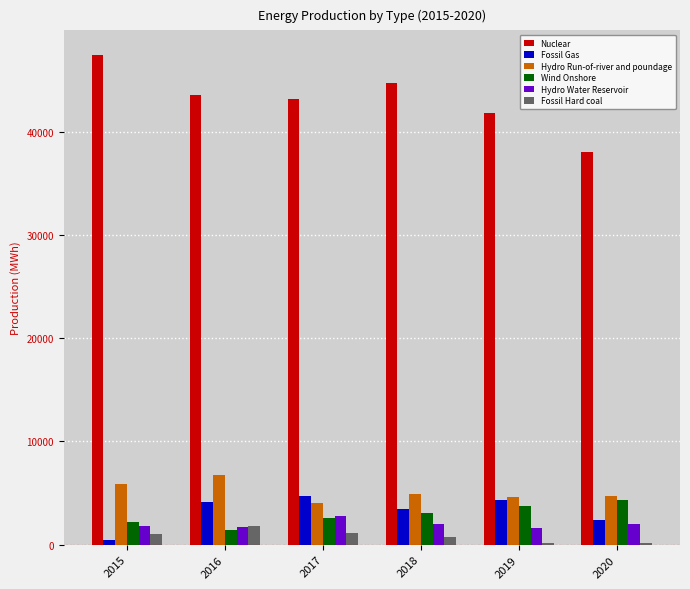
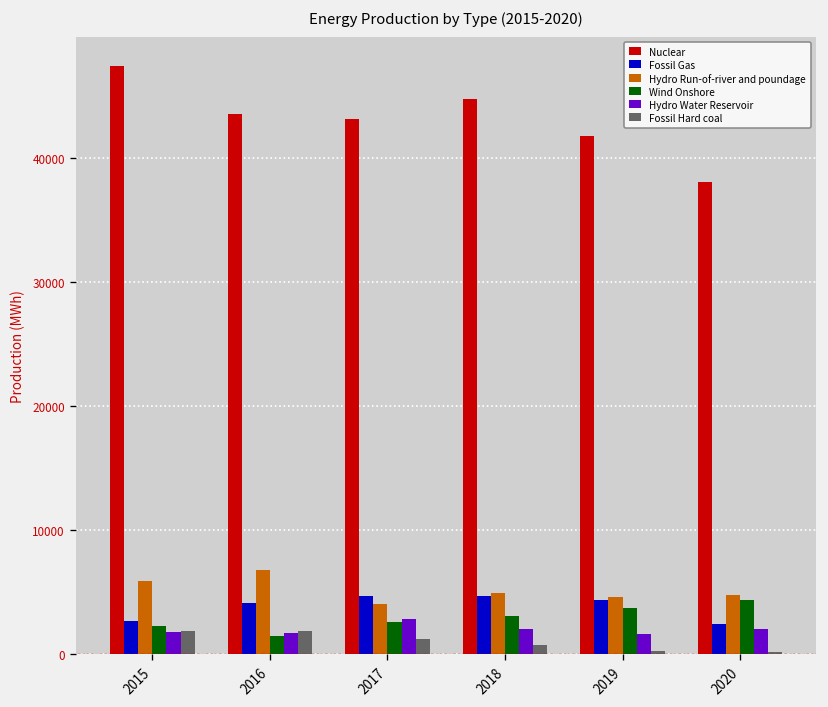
Fossil Gas, 2015: 400 -> 2600
Fossil Hard coal, 2015: 1000 -> 1900
Fossil Gas, 2018: 3400 -> 4700
